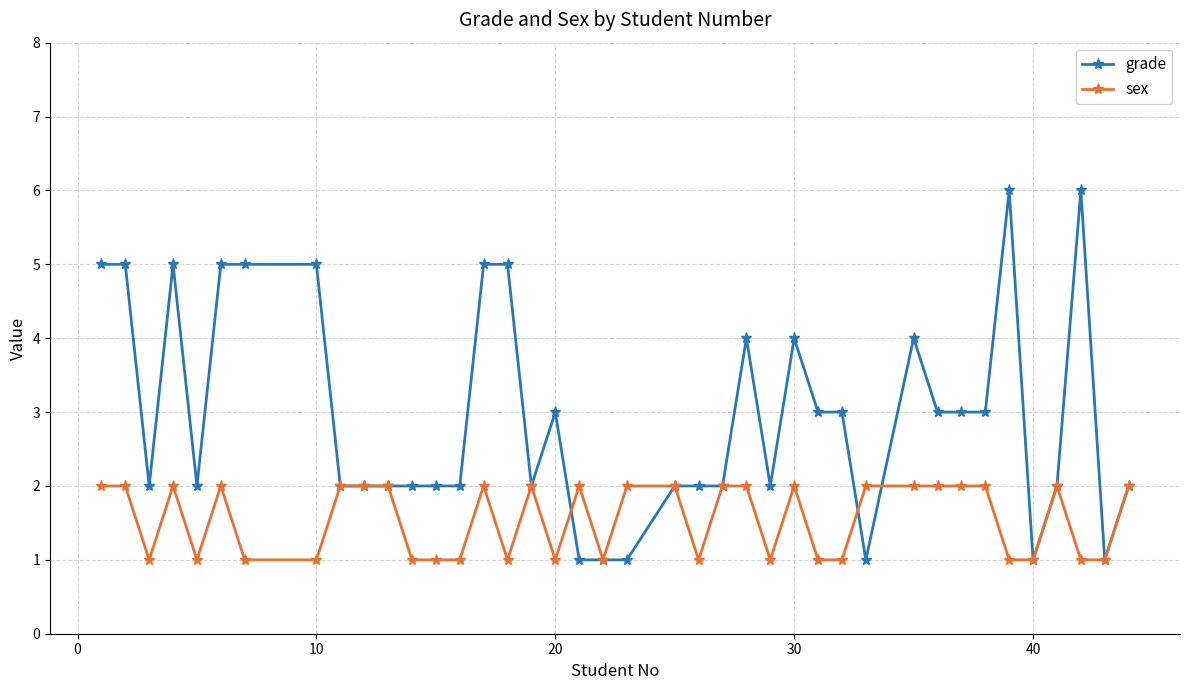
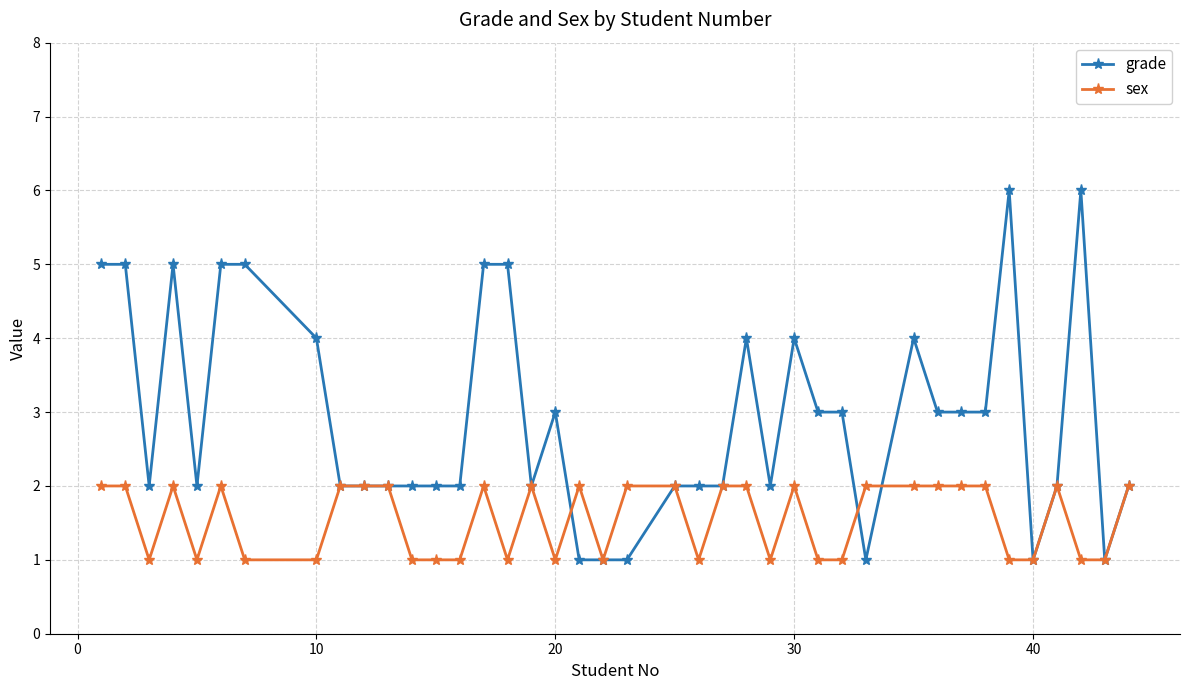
grade, 10: 5 -> 4
